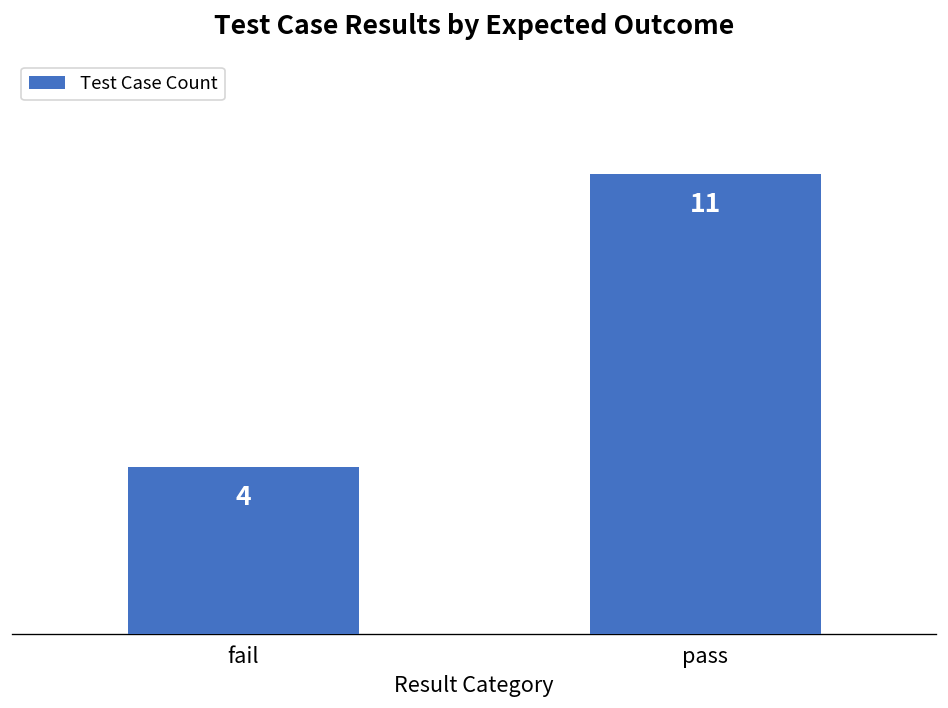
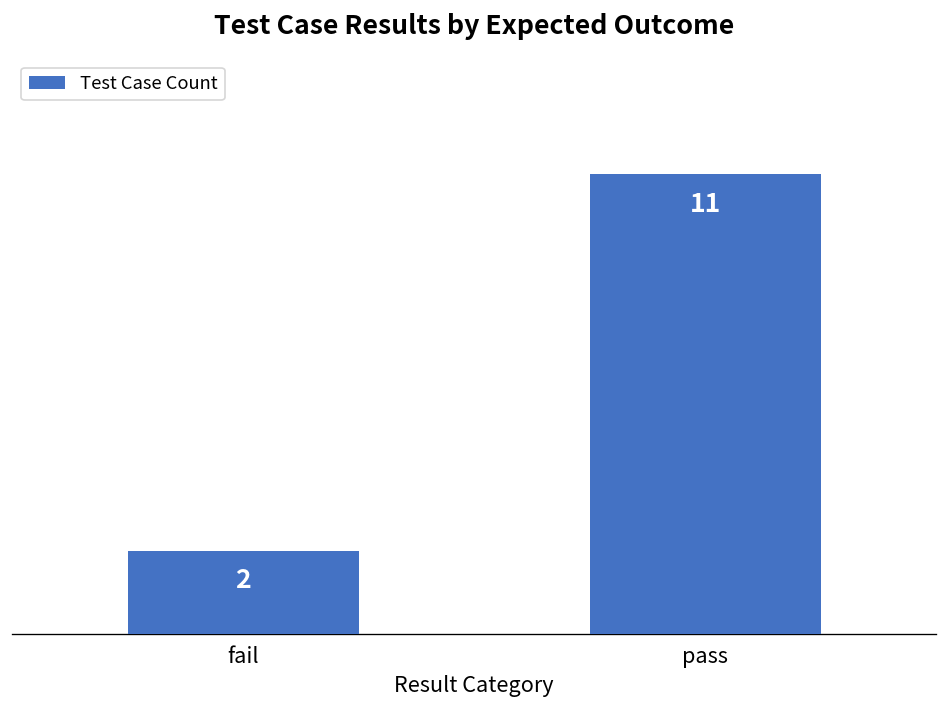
fail: 4 -> 2
